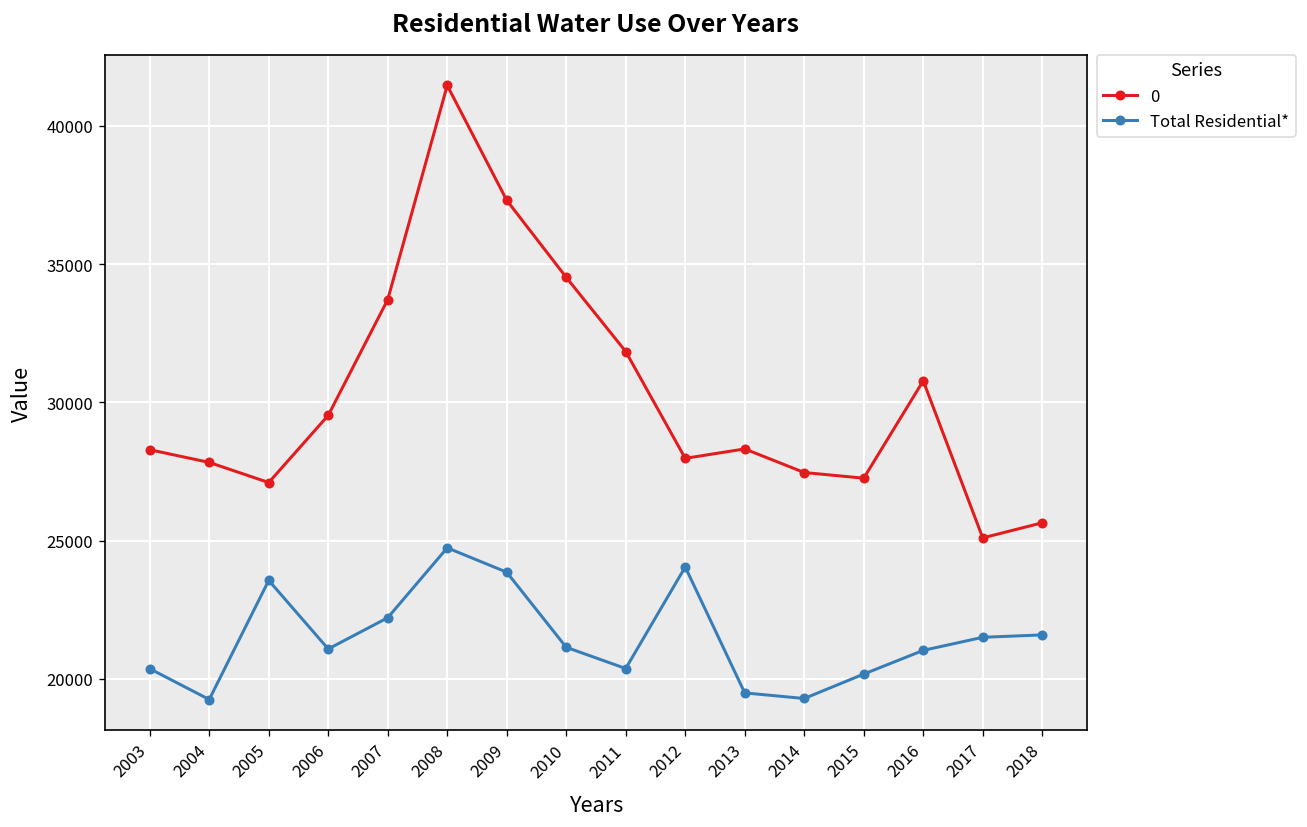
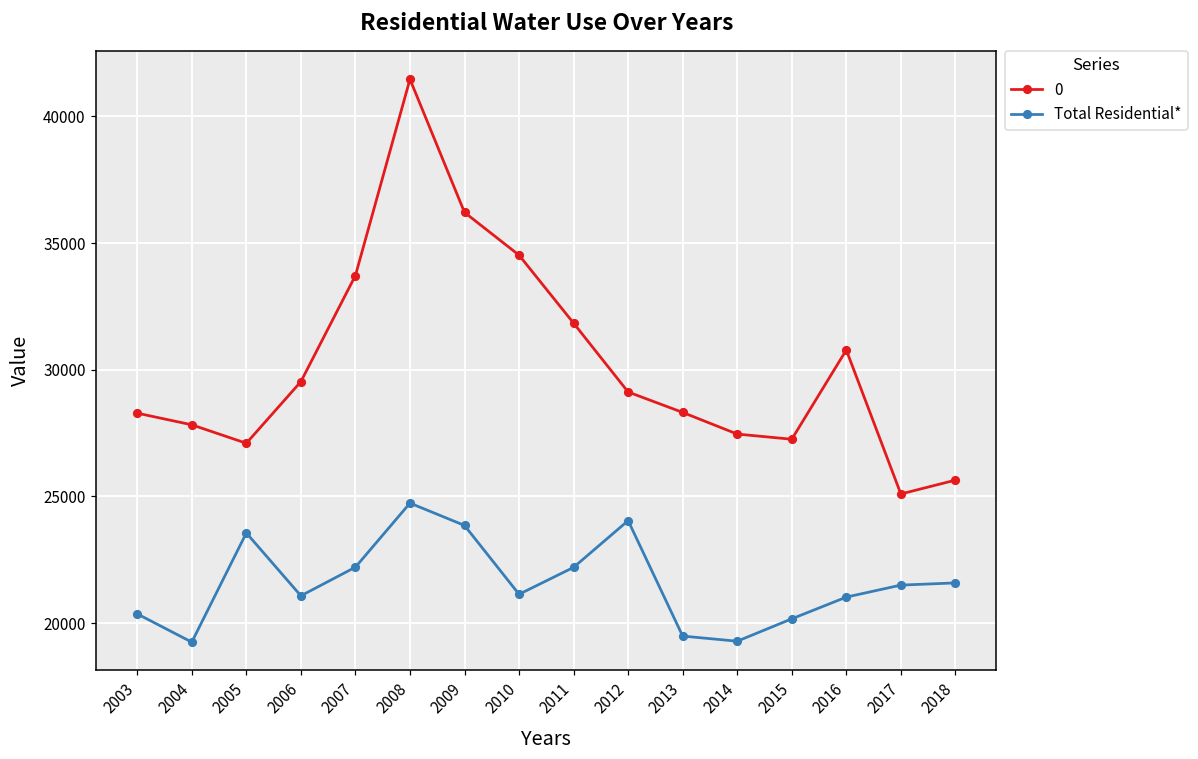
0, 2009: 37300 -> 36200
Total Residential*, 2011: 20400 -> 22200
0, 2012: 28000 -> 29100
